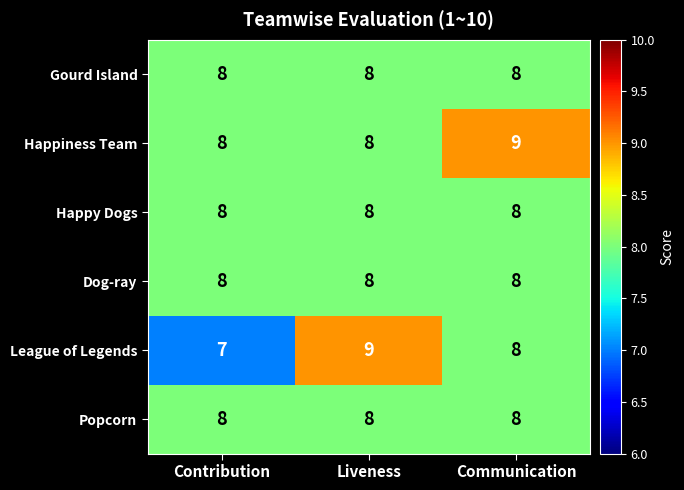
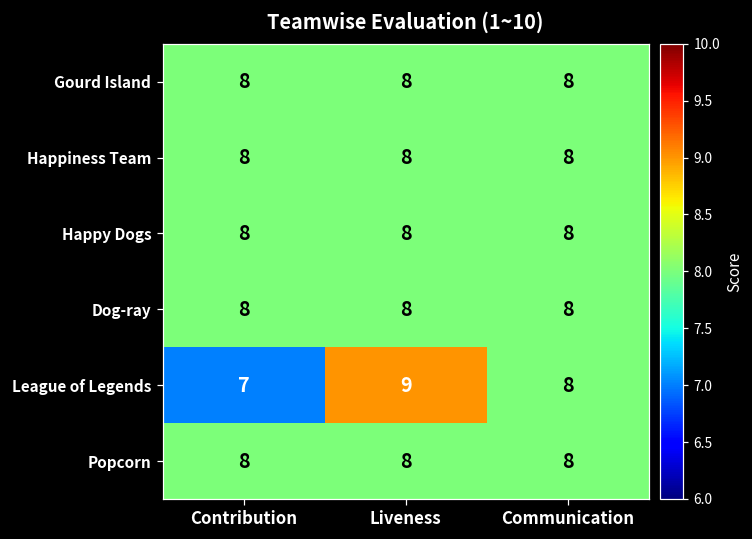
Happiness Team, Communication: 9 -> 8
